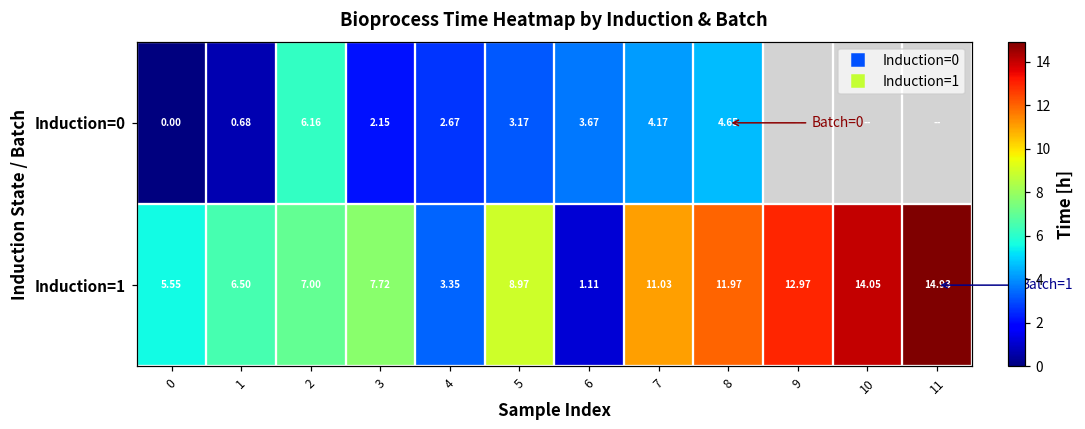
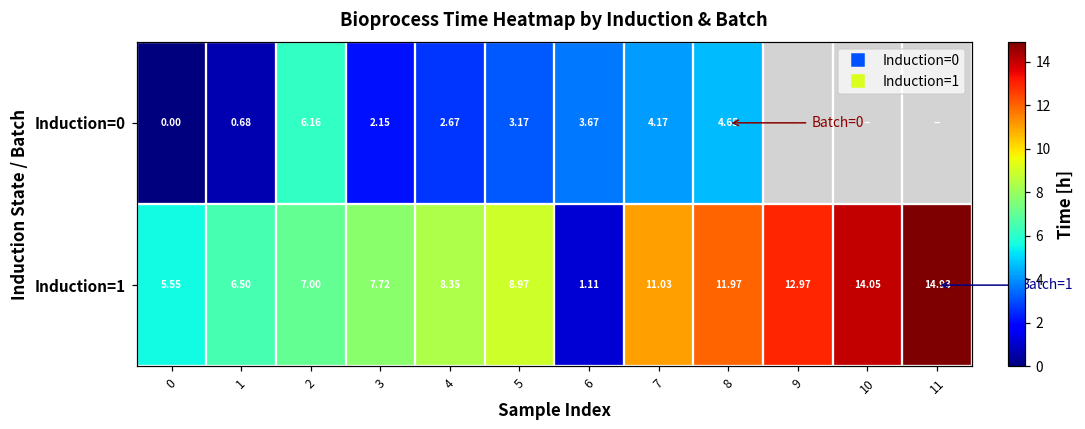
Induction=1, 4: 3.35 -> 8.35
